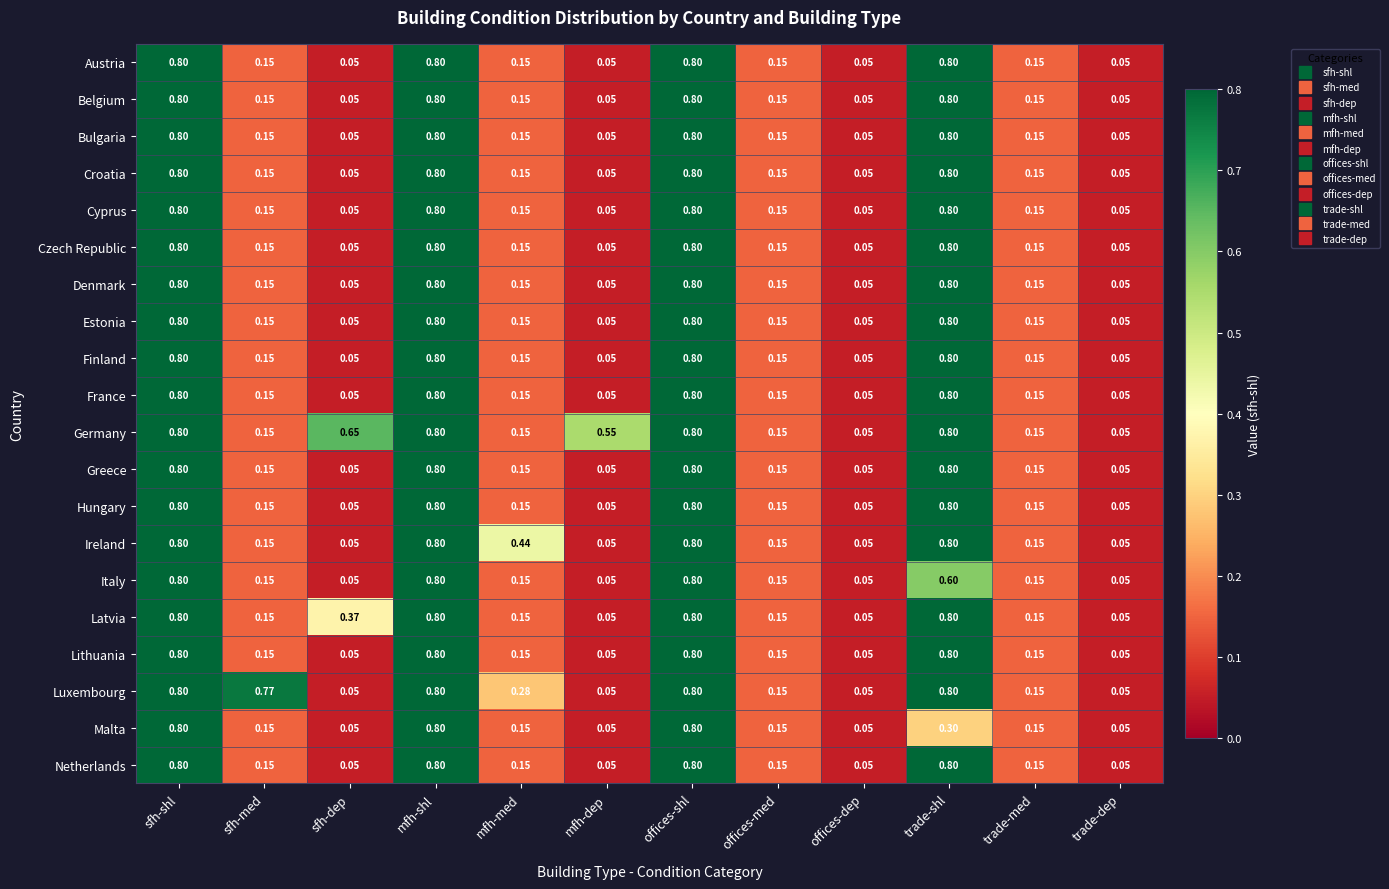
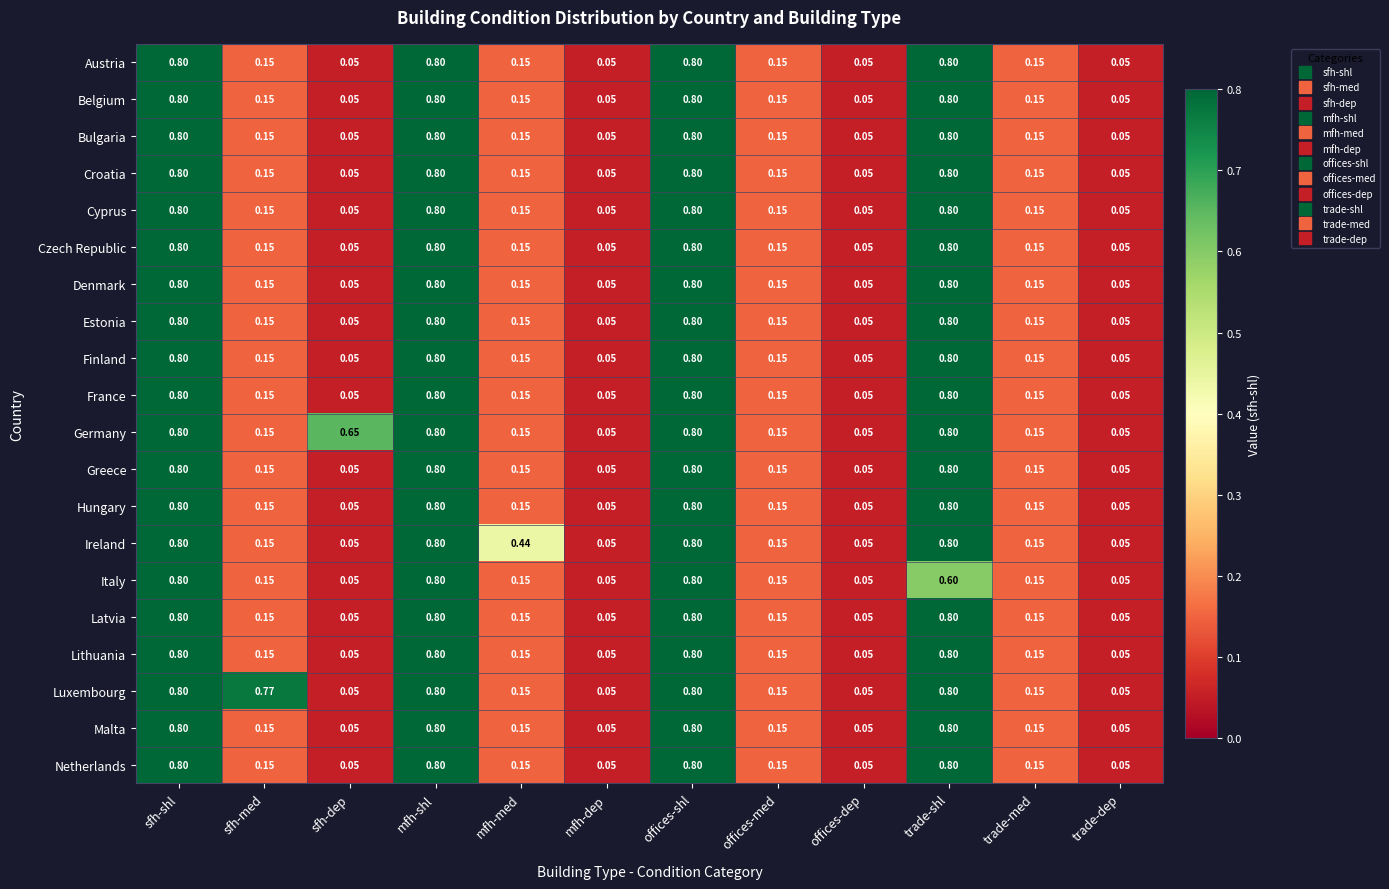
Germany, mfh-dep: 0.55 -> 0.05
Latvia, sfh-dep: 0.37 -> 0.05
Luxembourg, mfh-med: 0.28 -> 0.15
Malta, trade-shl: 0.30 -> 0.80
